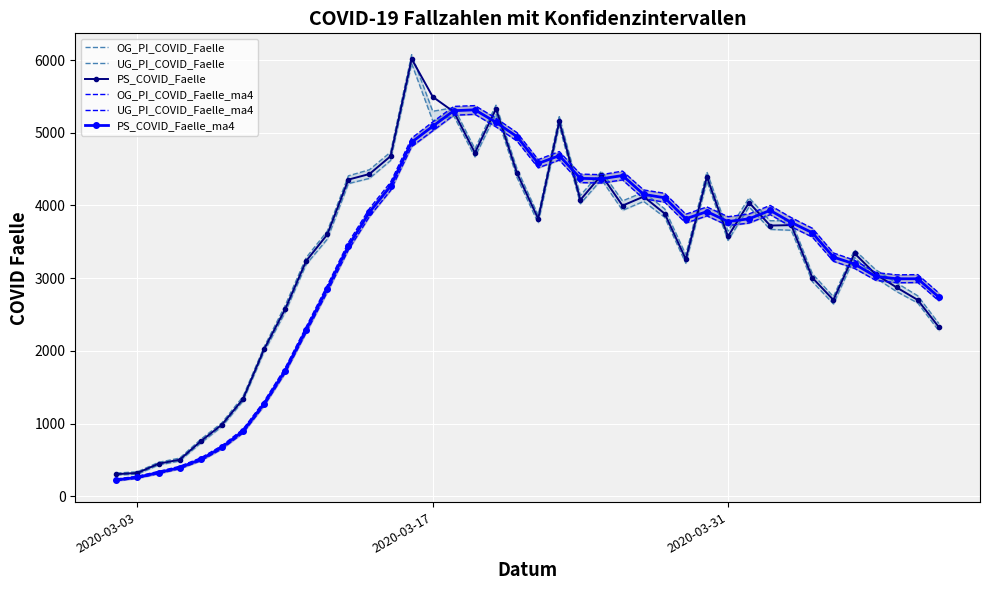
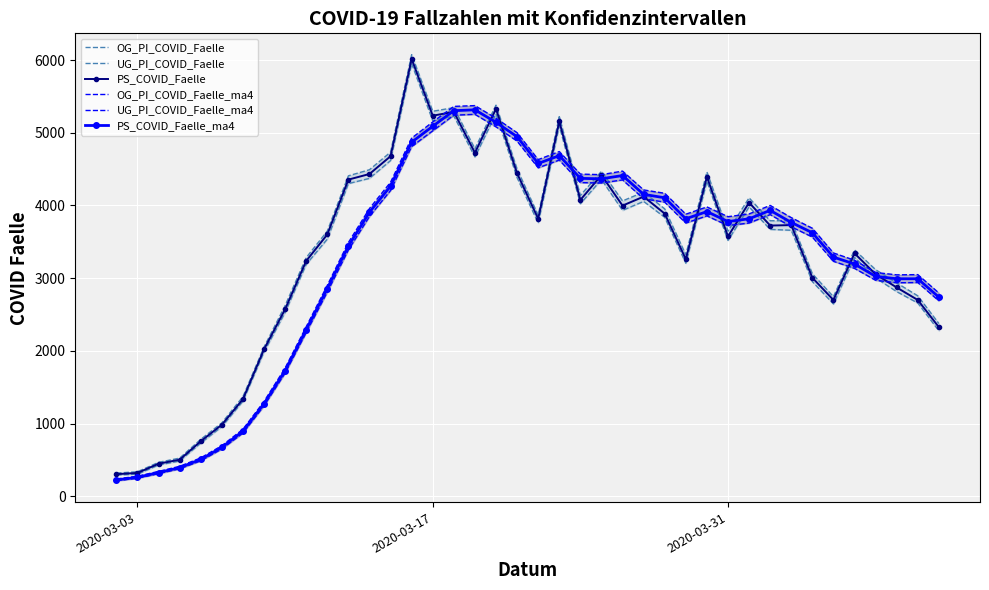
PS_COVID_Faelle, 2020-03-17: 5500 -> 5200
